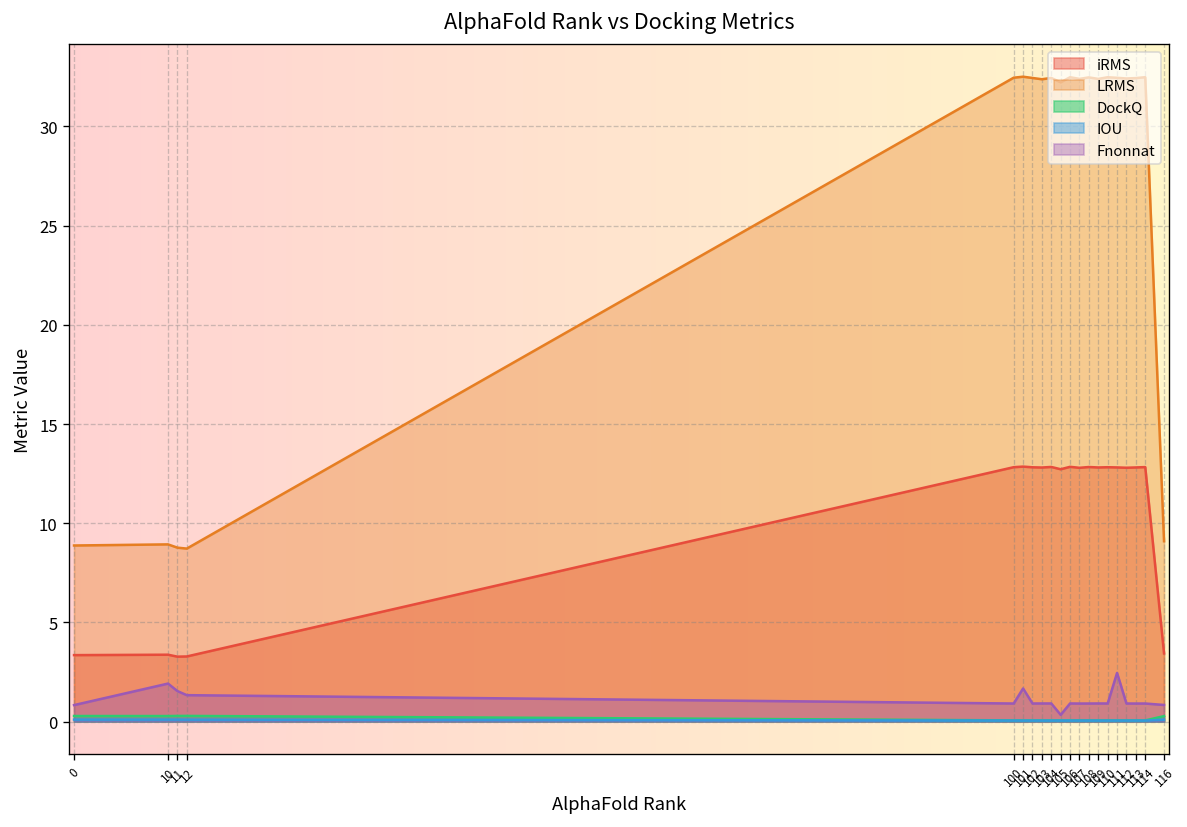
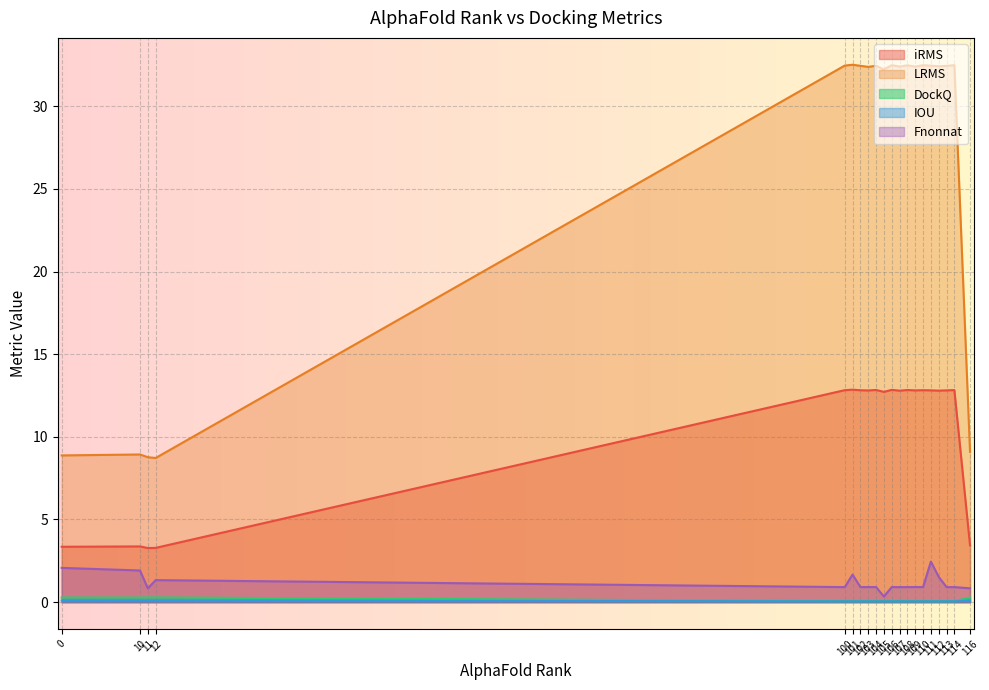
Fnonnat, 0: 0.8 -> 2.1
Fnonnat, 11: 1.5 -> 0.8
Fnonnat, 112: 0.9 -> 1.5
